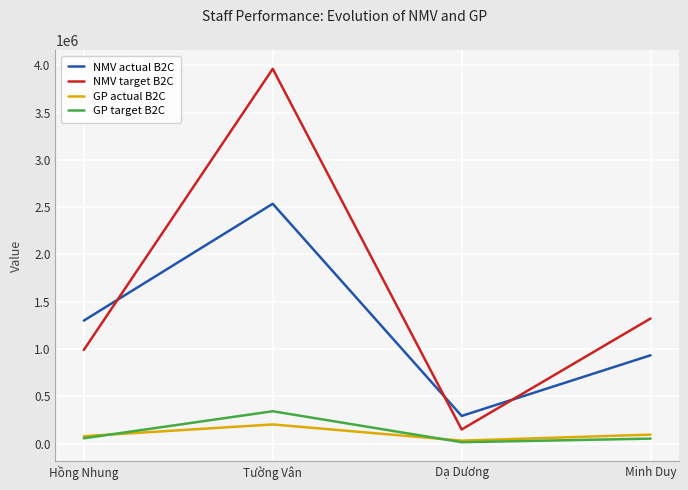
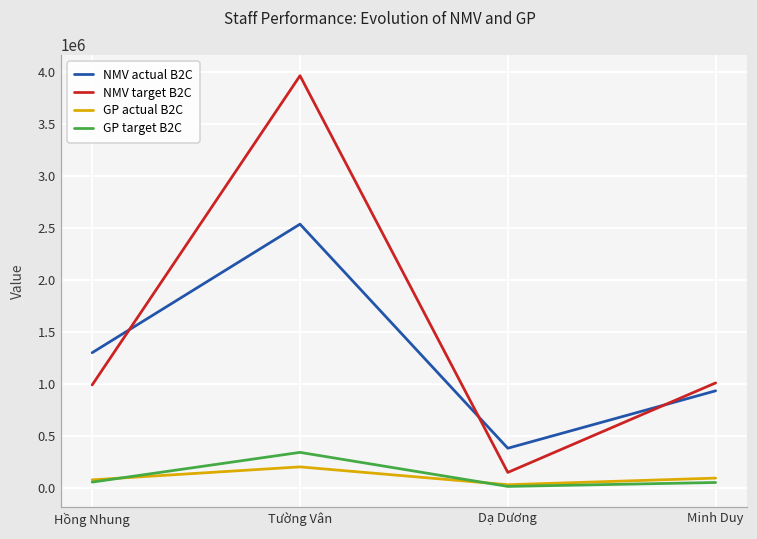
NMV actual B2C, Dạ Dương: 300000 -> 400000
NMV target B2C, Minh Duy: 1300000 -> 1000000
